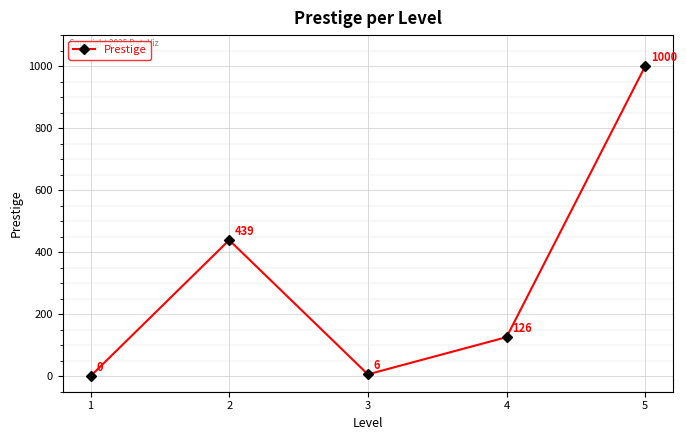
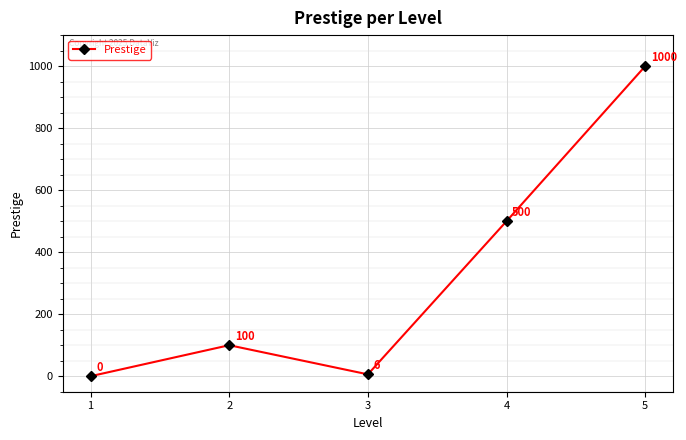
2: 439 -> 100
4: 126 -> 500
